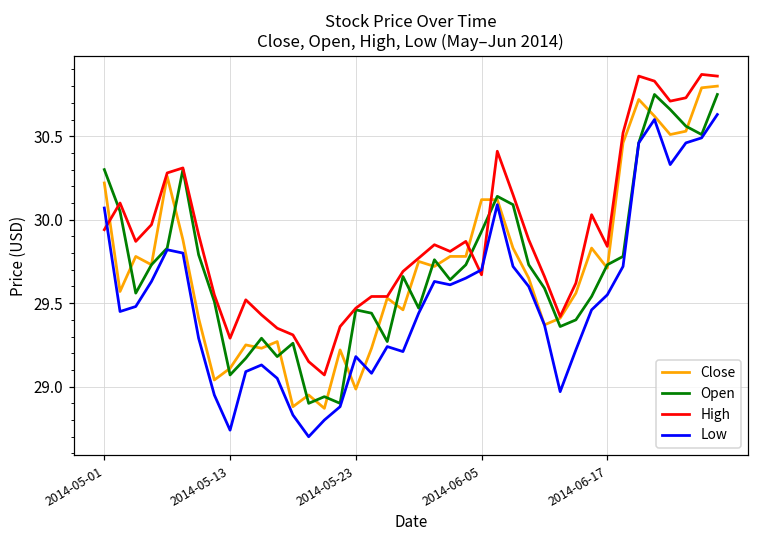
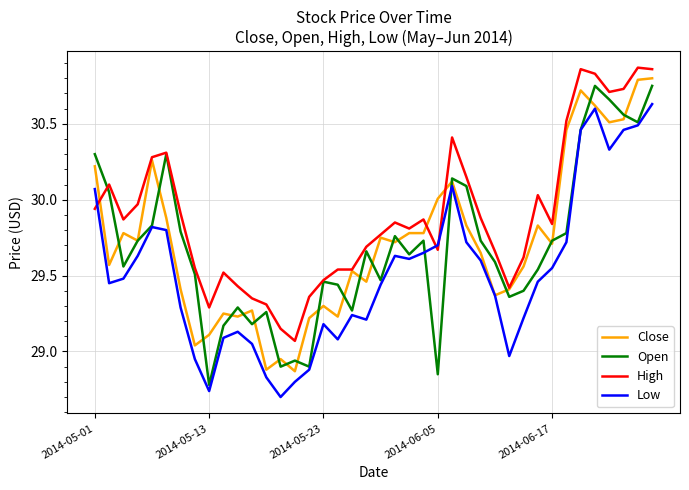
Open, 2014-05-13: 29.07 -> 28.78
Close, 2014-05-23: 28.99 -> 29.30
Close, 2014-06-05: 30.12 -> 30.01
Open, 2014-06-05: 29.93 -> 28.85
